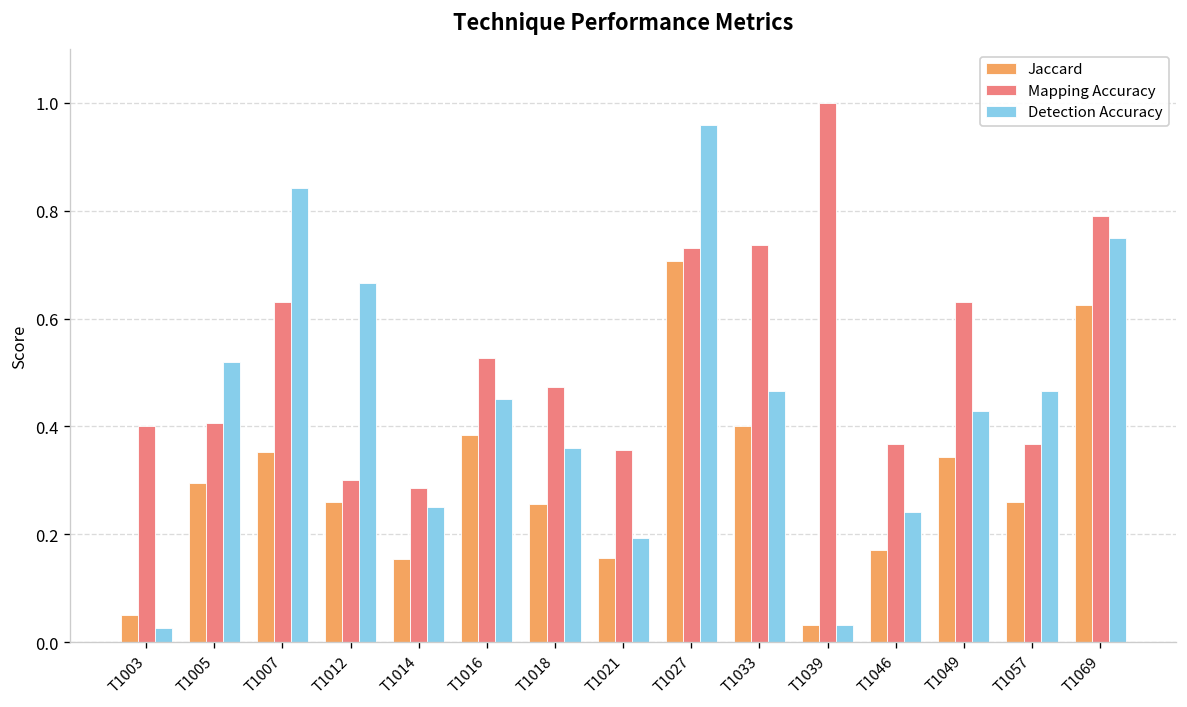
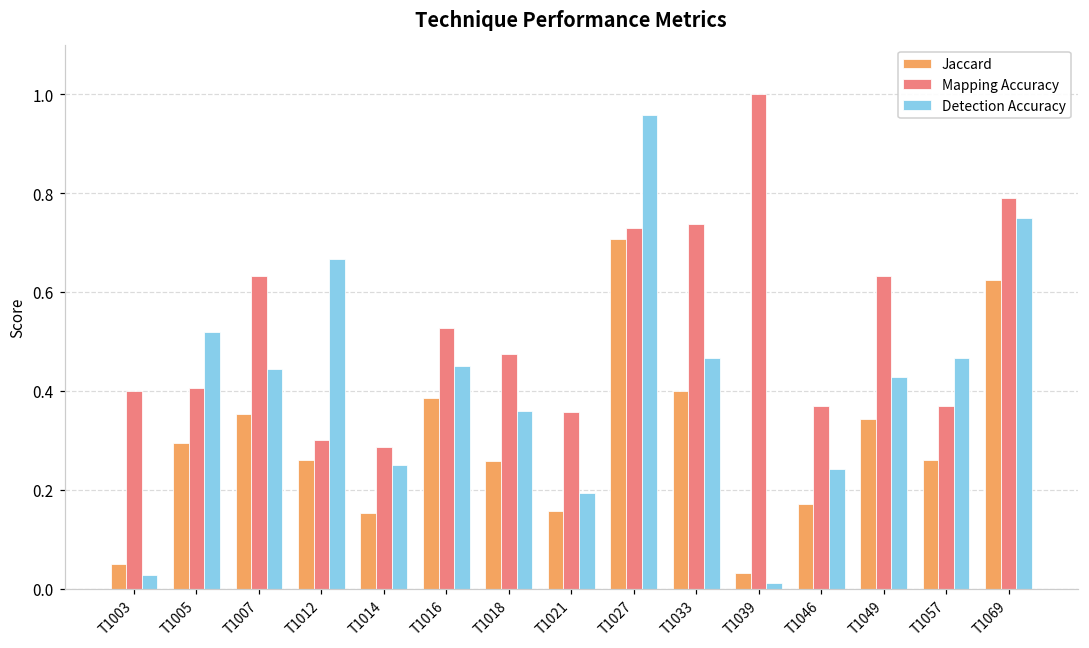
Detection Accuracy, T1007: 0.84 -> 0.44
Detection Accuracy, T1039: 0.03 -> 0.01
